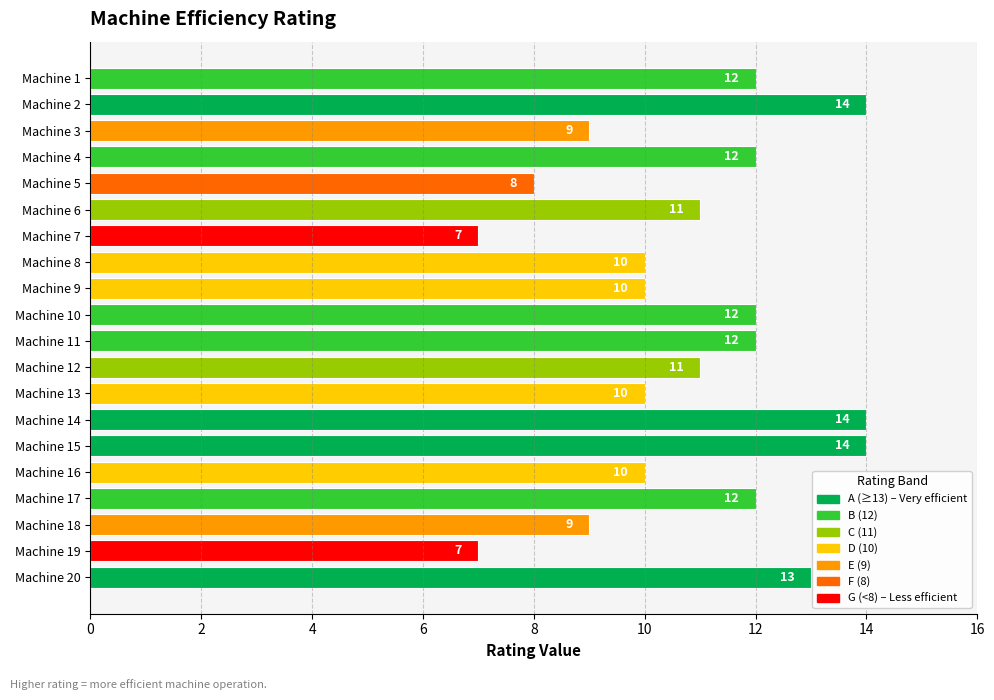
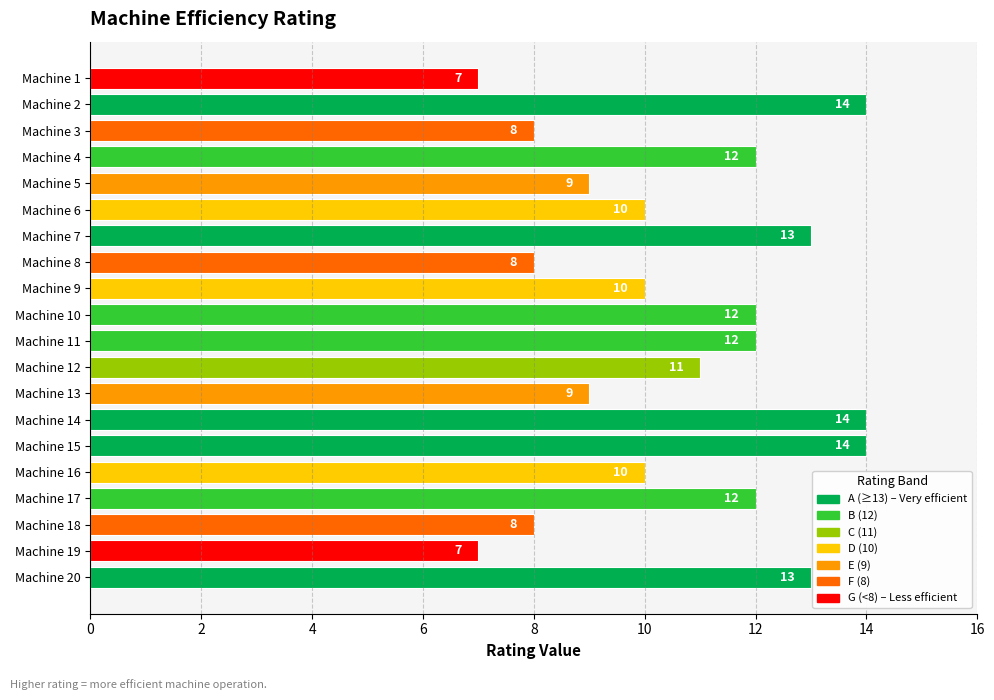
Machine 1: 12 -> 7
Machine 3: 9 -> 8
Machine 5: 8 -> 9
Machine 6: 11 -> 10
Machine 7: 7 -> 13
Machine 8: 10 -> 8
Machine 13: 10 -> 9
Machine 18: 9 -> 8
